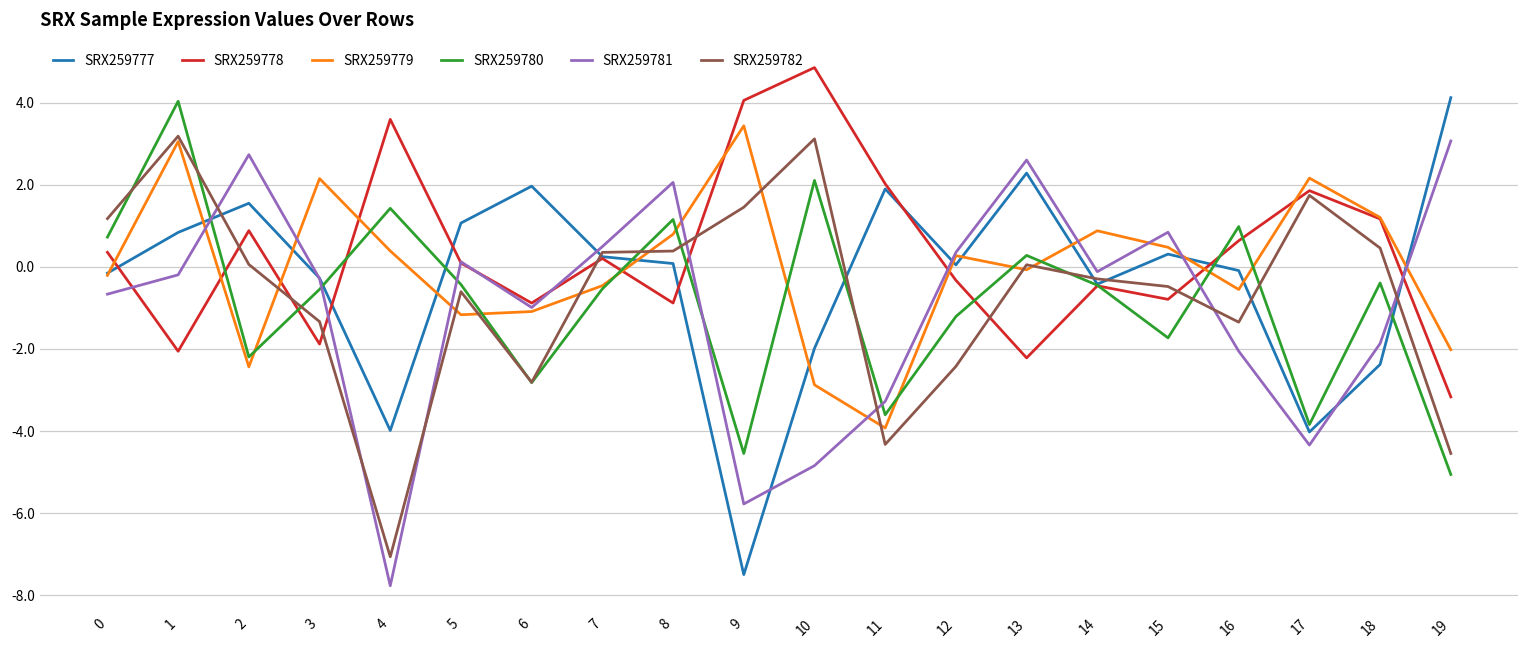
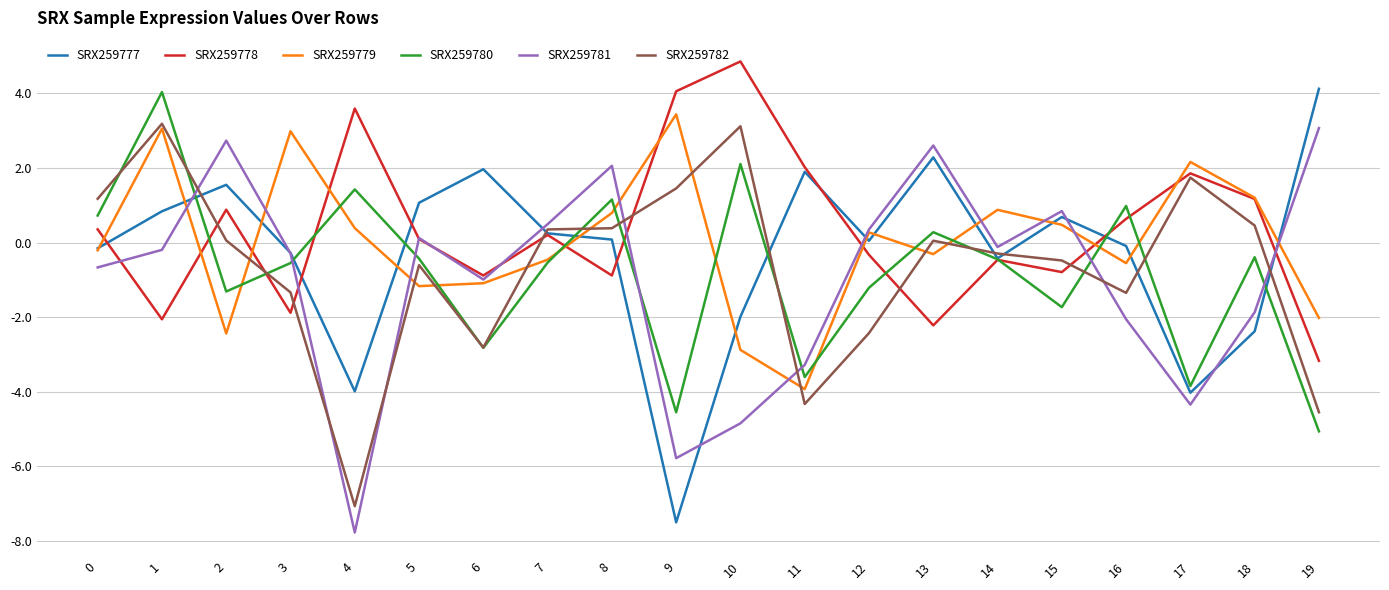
SRX259780, 2: -2.2 -> -1.3
SRX259779, 3: 2.2 -> 3.0
SRX259779, 13: -0.1 -> -0.3
SRX259777, 15: 0.3 -> 0.7
